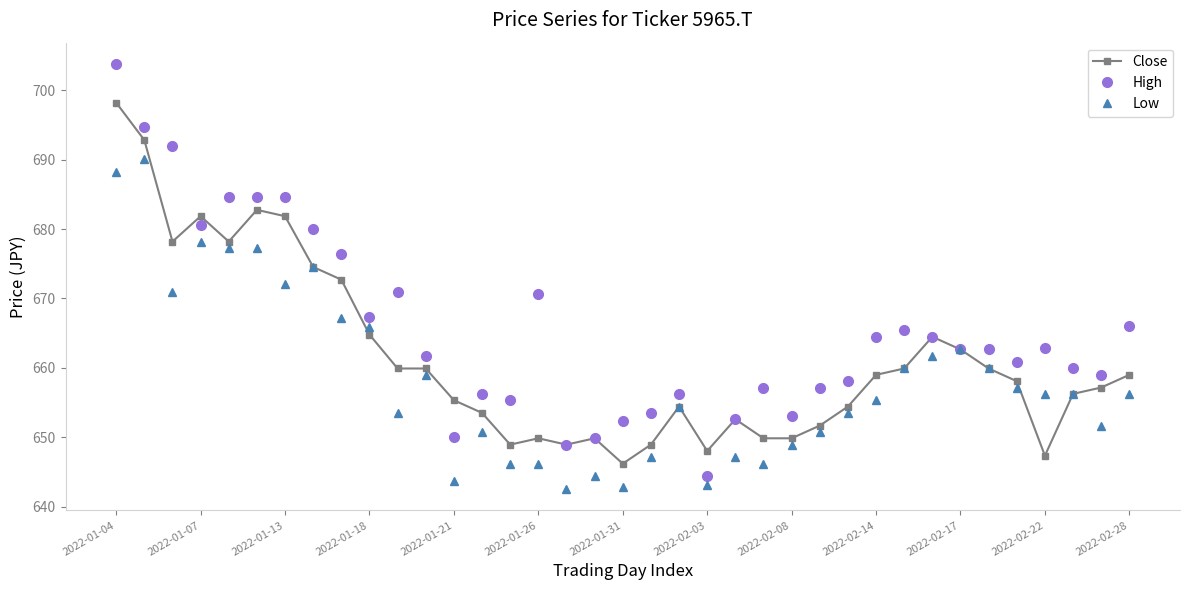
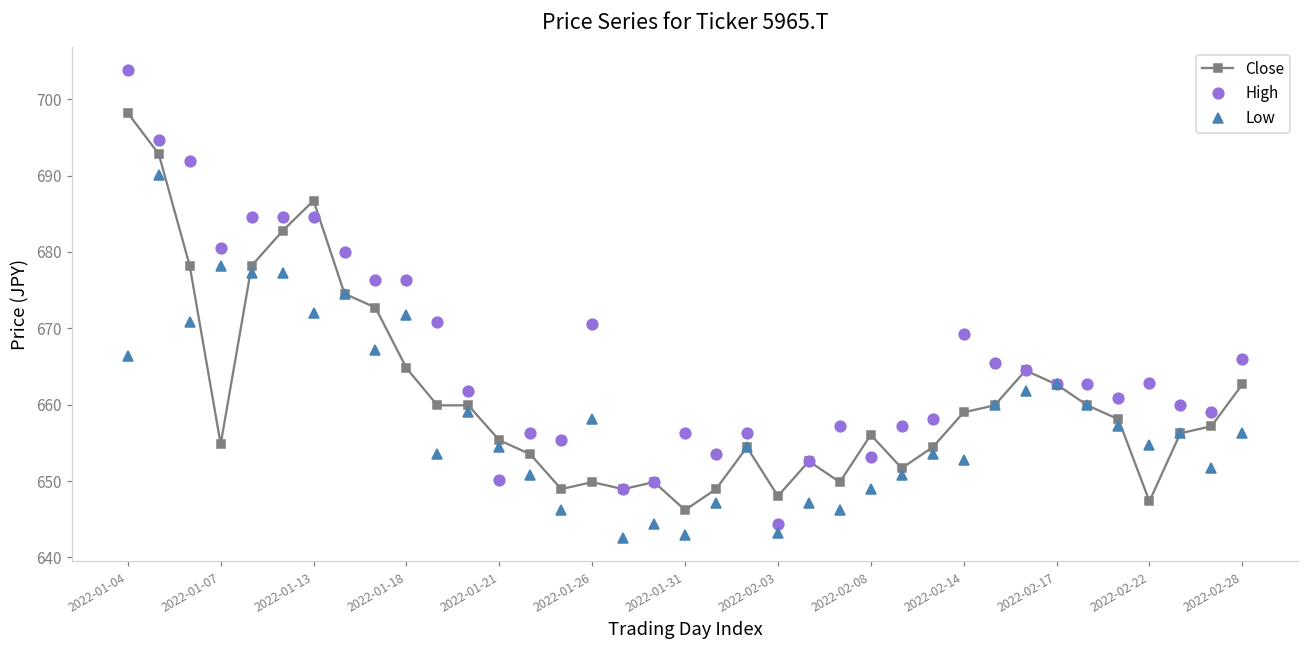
Low, 2022-01-04: 688 -> 666
Close, 2022-01-07: 682 -> 655
Close, 2022-01-13: 682 -> 687
High, 2022-01-18: 667 -> 676
Low, 2022-01-18: 666 -> 672
Low, 2022-01-21: 644 -> 654
Low, 2022-01-26: 646 -> 658
High, 2022-01-31: 652 -> 656
Close, 2022-02-08: 650 -> 656
High, 2022-02-14: 664 -> 669
Low, 2022-02-14: 655 -> 653
Low, 2022-02-22: 656 -> 655
Close, 2022-02-28: 659 -> 663
